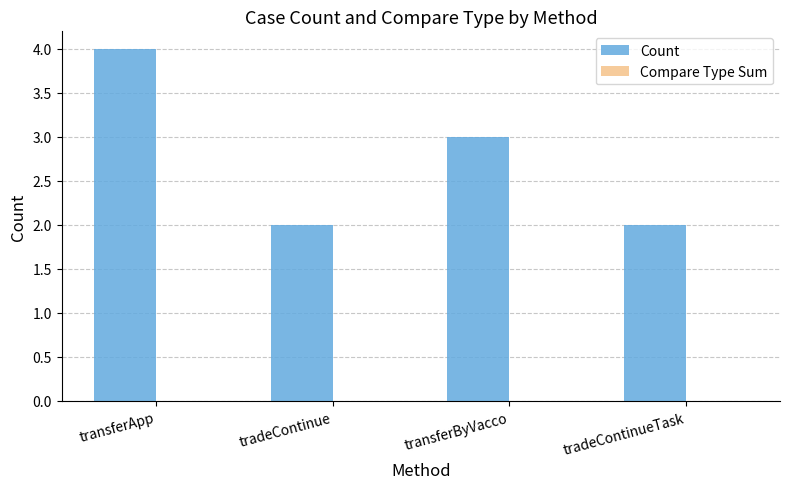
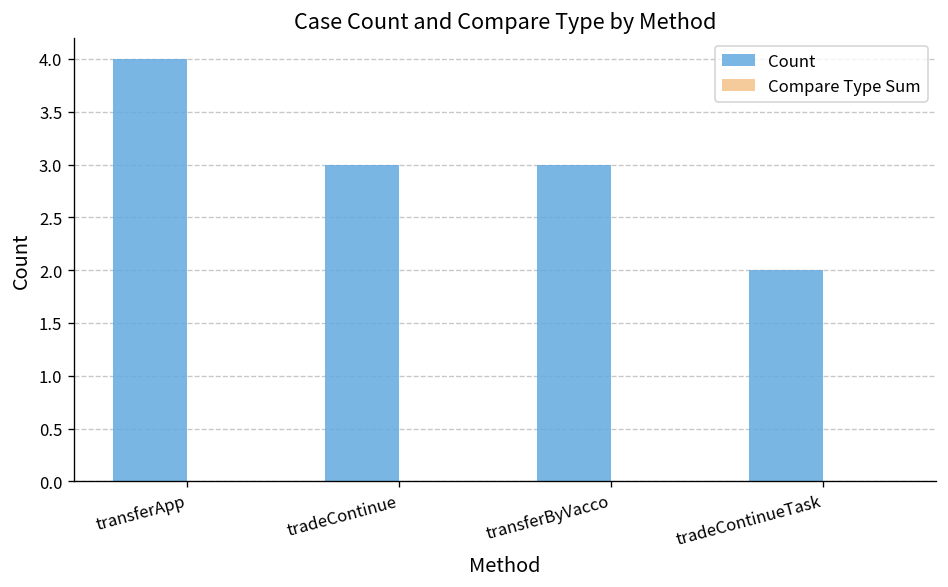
Count, tradeContinue: 2 -> 3
